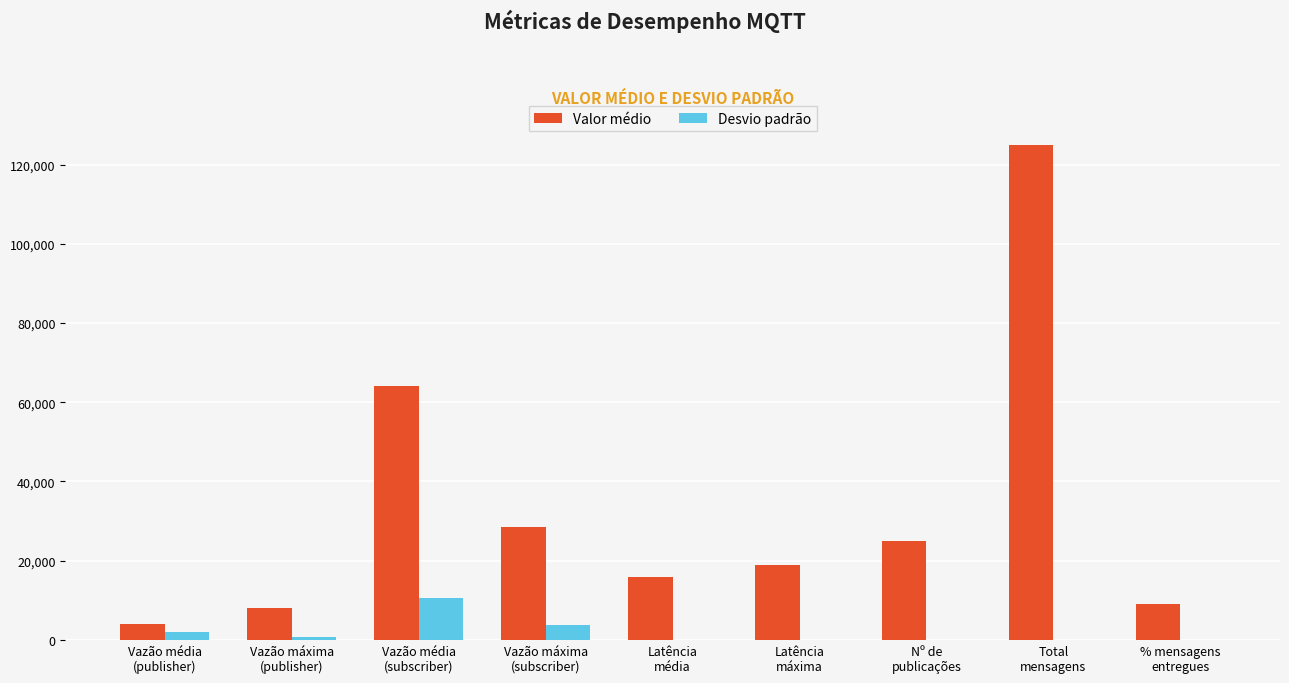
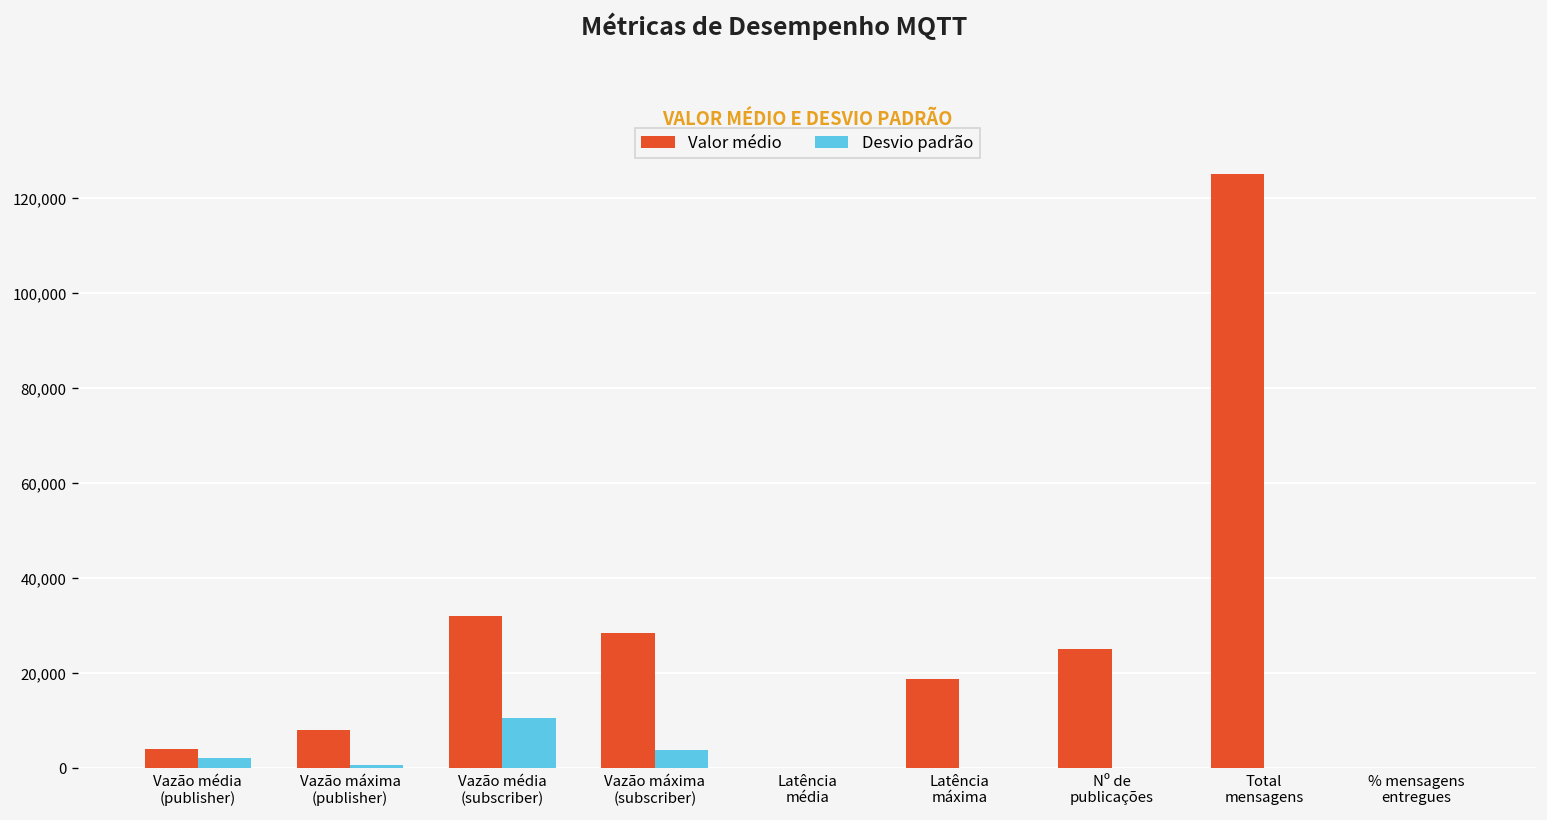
Valor médio, Vazão média (subscriber): 64,000 -> 32,000
Valor médio, Latência média: 16,000 -> 0
Valor médio, % mensagens entregues: 9,000 -> 0
